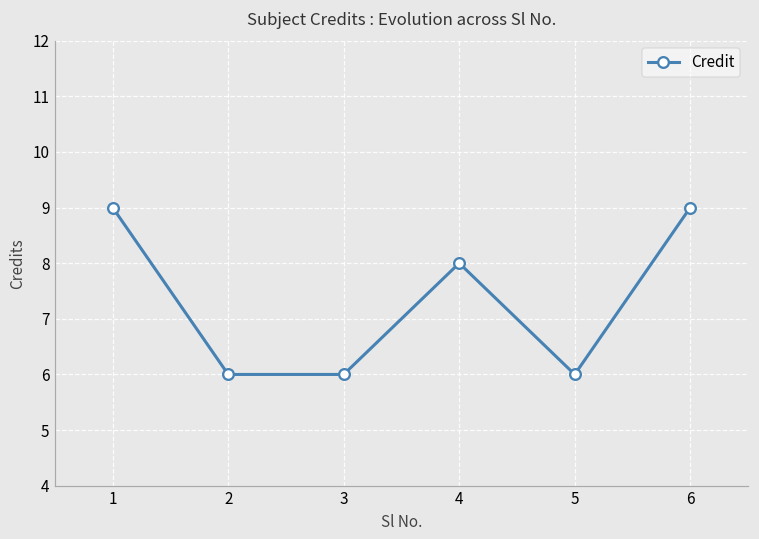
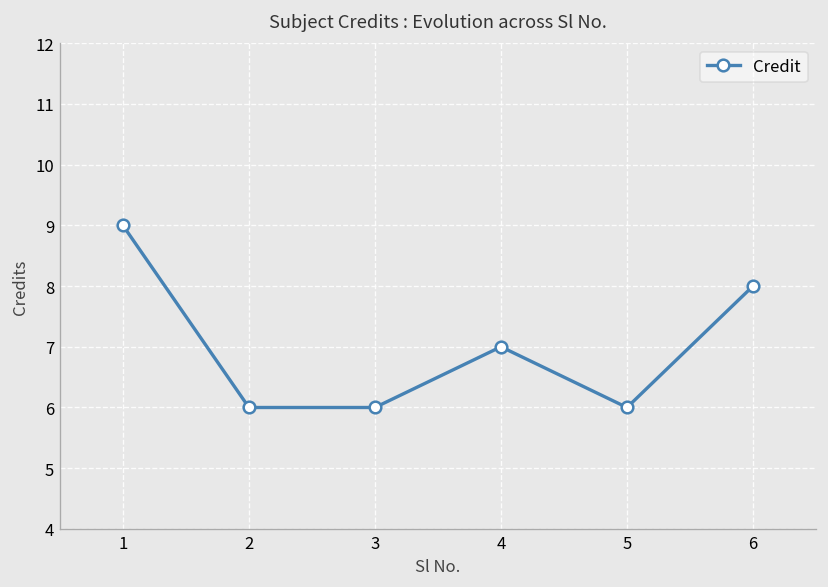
4: 8 -> 7
6: 9 -> 8
